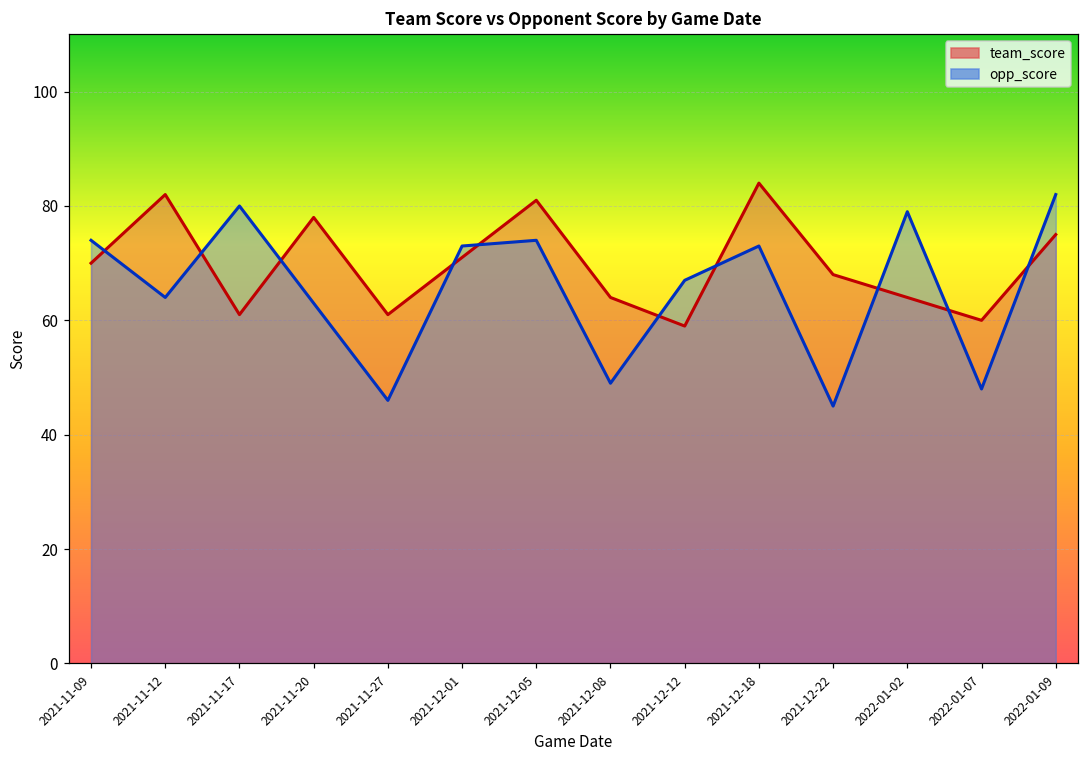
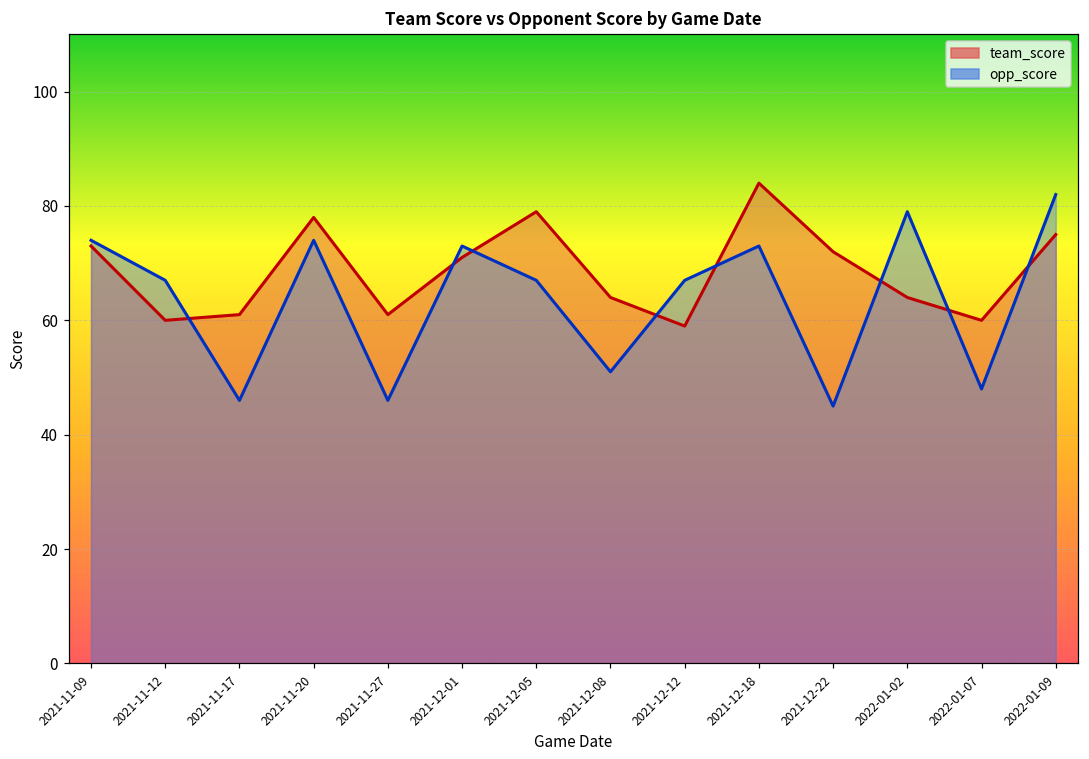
team_score, 2021-11-09: 70 -> 73
team_score, 2021-11-12: 82 -> 60
opp_score, 2021-11-12: 64 -> 67
opp_score, 2021-11-17: 80 -> 46
opp_score, 2021-11-20: 63 -> 74
team_score, 2021-12-05: 81 -> 79
opp_score, 2021-12-05: 74 -> 67
opp_score, 2021-12-08: 49 -> 51
team_score, 2021-12-22: 68 -> 72
